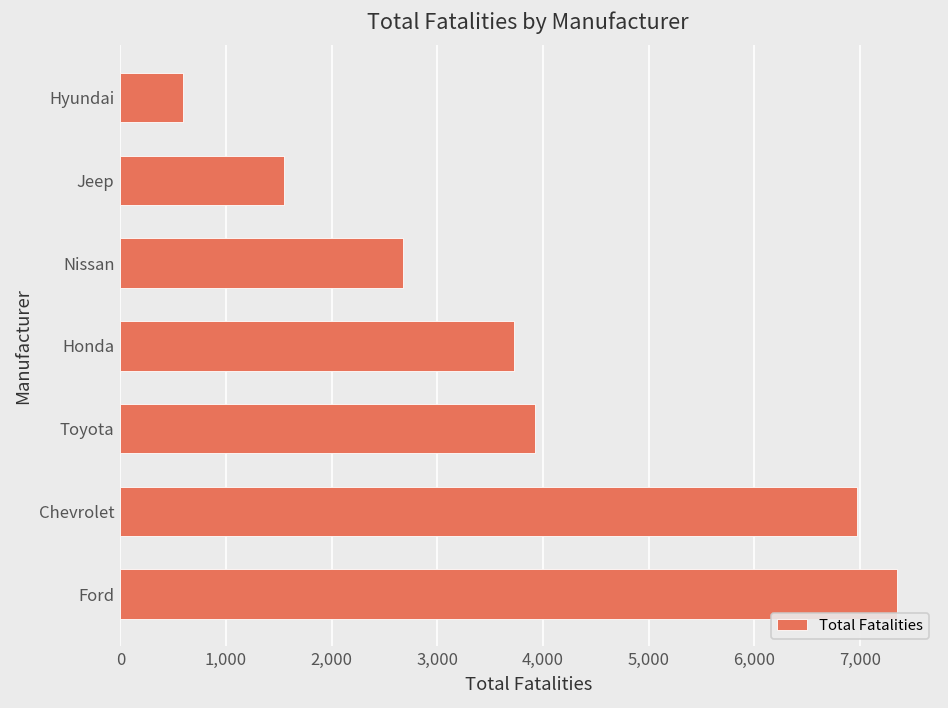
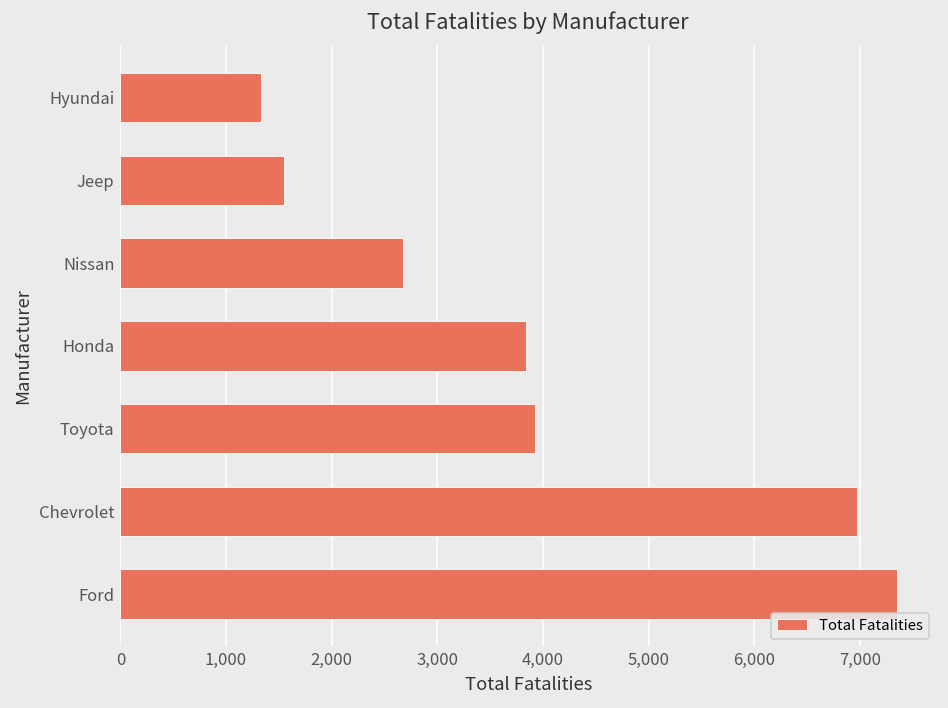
Hyundai: 600 -> 1,300
Honda: 3,700 -> 3,800
